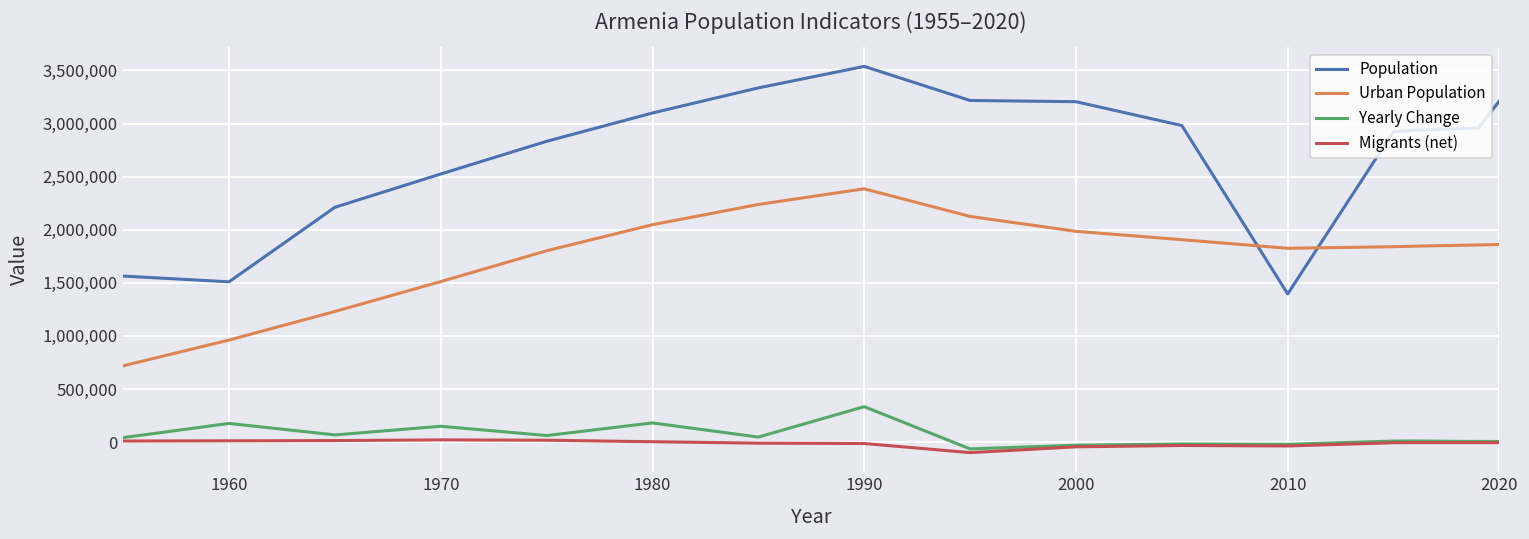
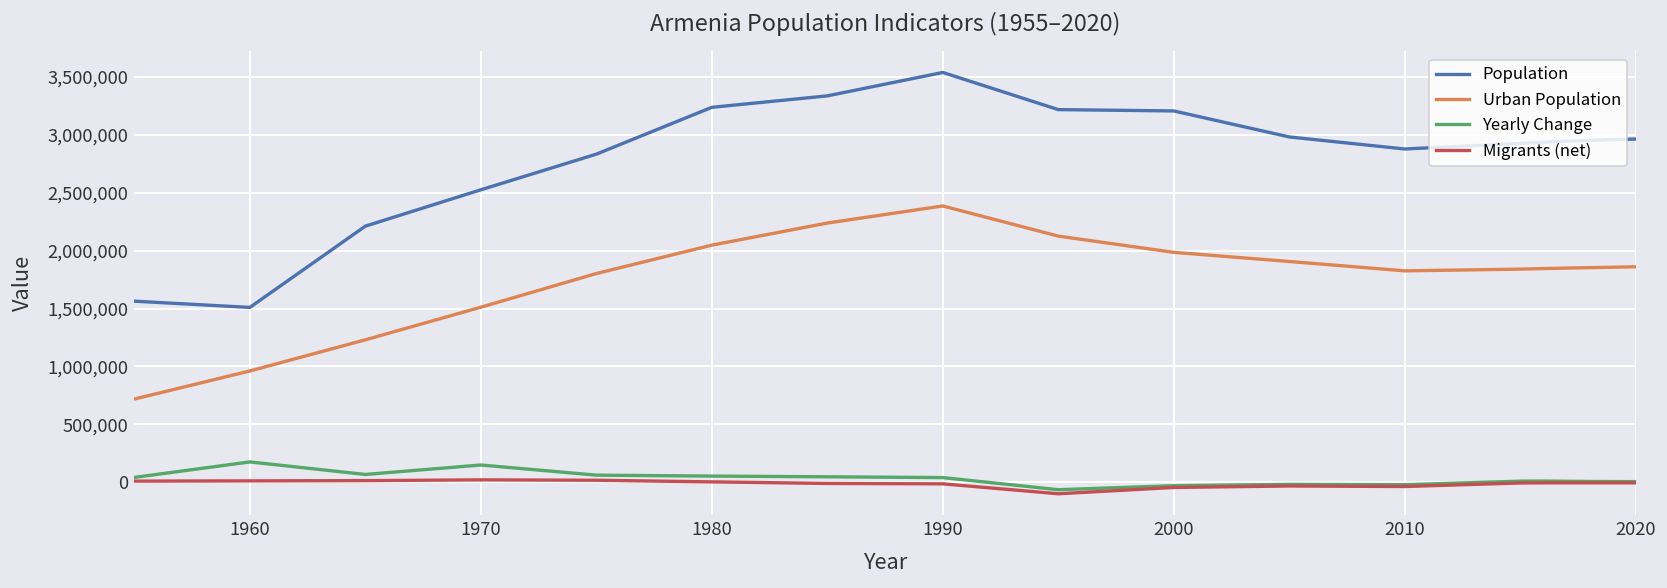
Population, 1980: 3,100,000 -> 3,200,000
Yearly Change, 1980: 200,000 -> 100,000
Yearly Change, 1990: 300,000 -> 0
Population, 2010: 1,400,000 -> 2,900,000
Population, 2020: 3,200,000 -> 3,000,000
